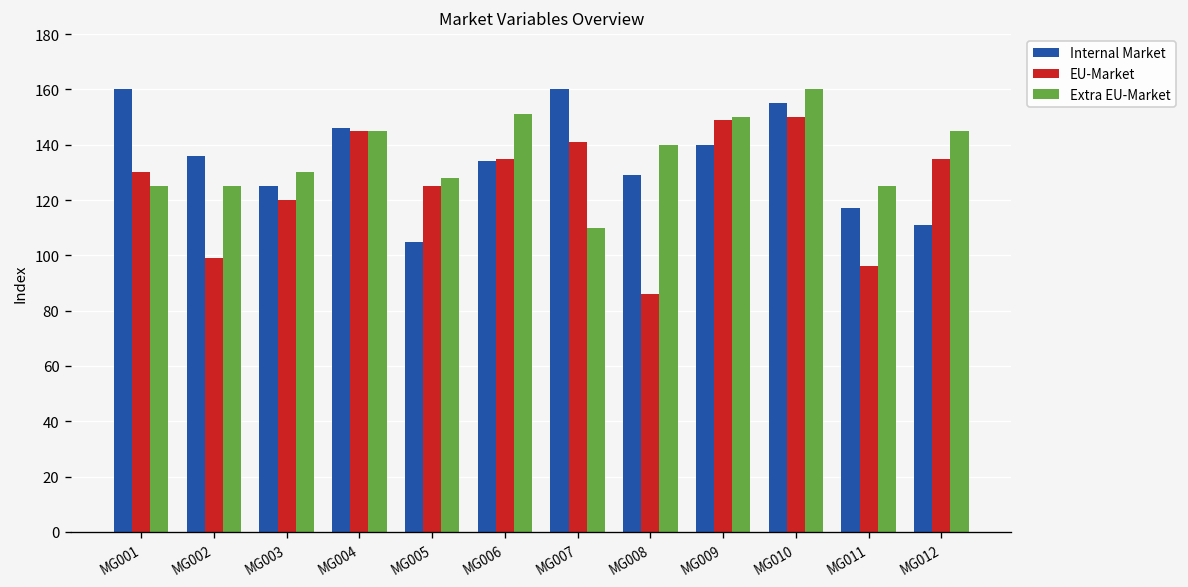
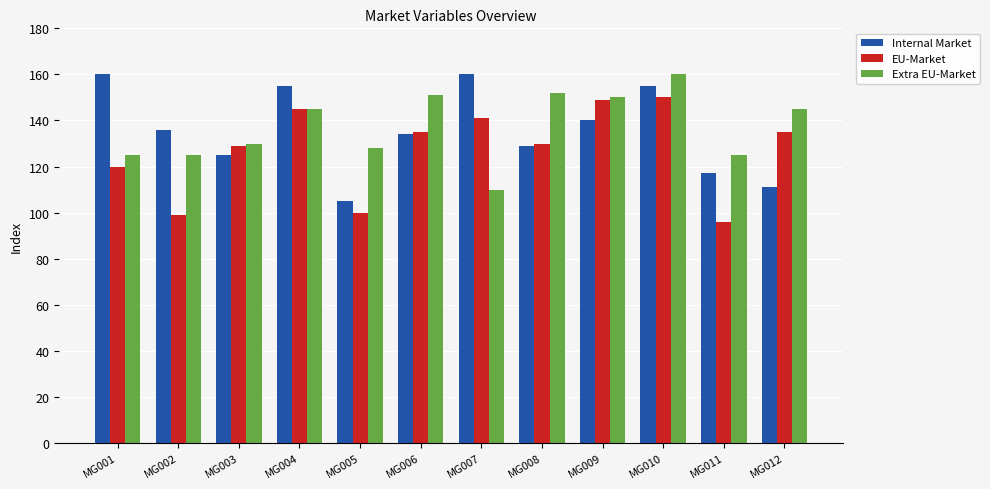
EU-Market, MG001: 130 -> 120
EU-Market, MG003: 120 -> 129
Internal Market, MG004: 146 -> 155
EU-Market, MG005: 125 -> 100
EU-Market, MG008: 86 -> 130
Extra EU-Market, MG008: 140 -> 152
